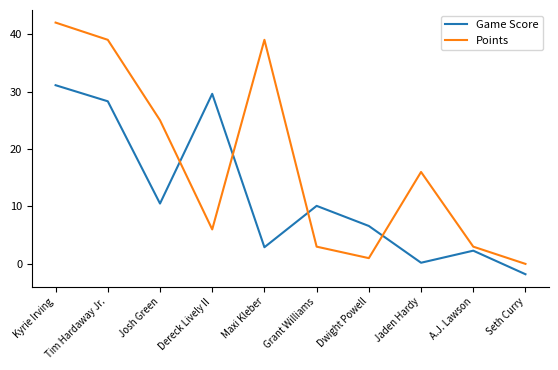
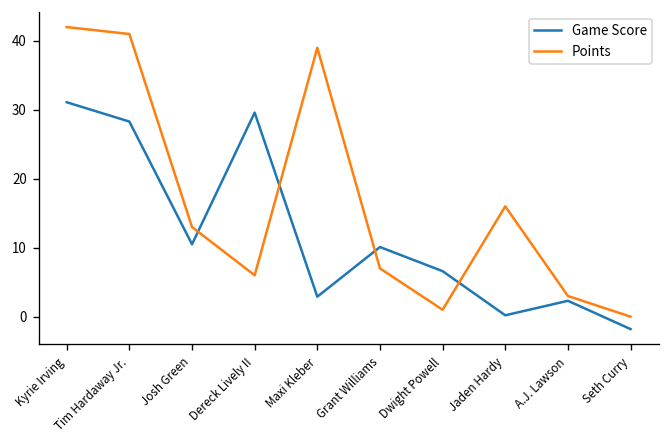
Points, Tim Hardaway Jr.: 39 -> 41
Points, Josh Green: 25 -> 13
Points, Grant Williams: 3 -> 7
